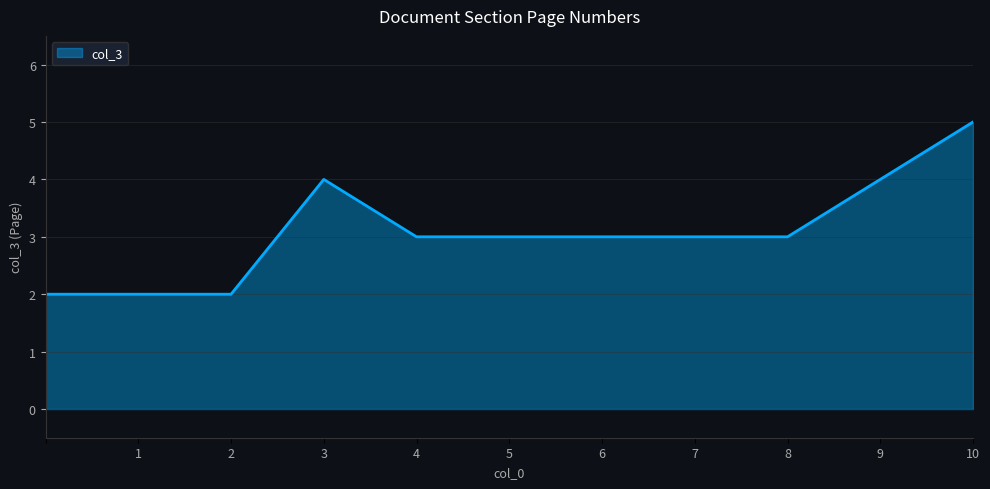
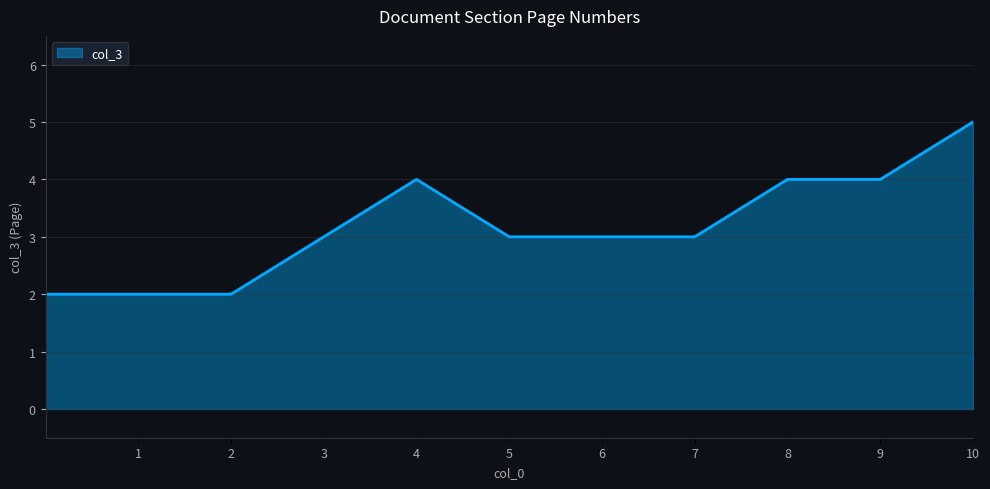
3: 4 -> 3
4: 3 -> 4
8: 3 -> 4
